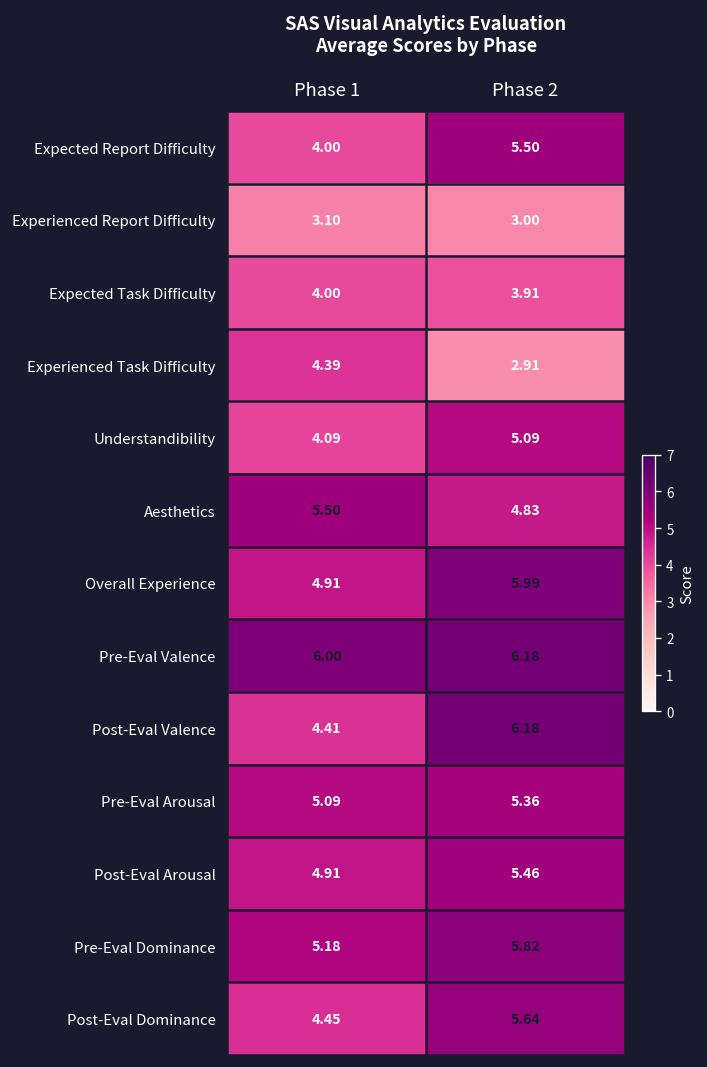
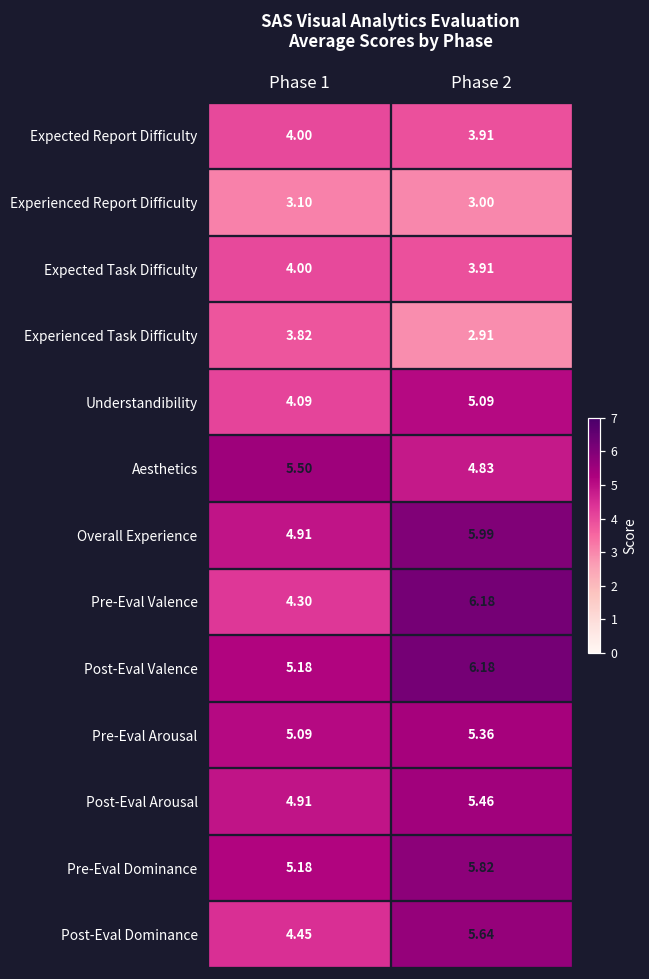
Expected Report Difficulty, Phase 2: 5.50 -> 3.91
Experienced Task Difficulty, Phase 1: 4.39 -> 3.82
Pre-Eval Valence, Phase 1: 6.00 -> 4.30
Post-Eval Valence, Phase 1: 4.41 -> 5.18
